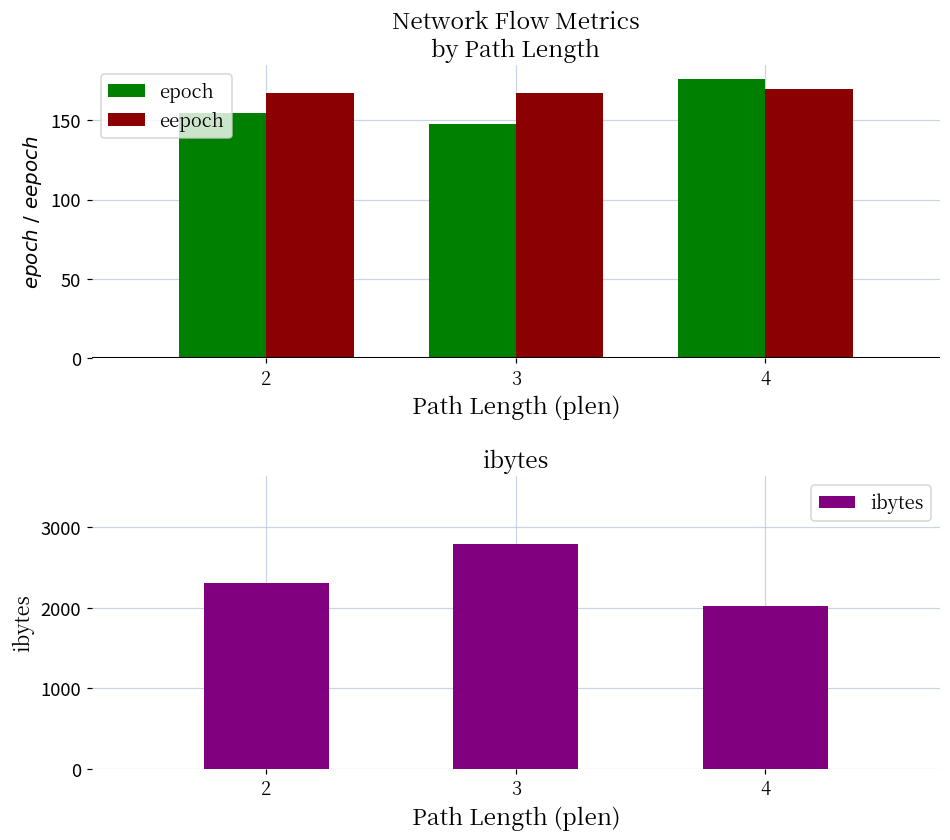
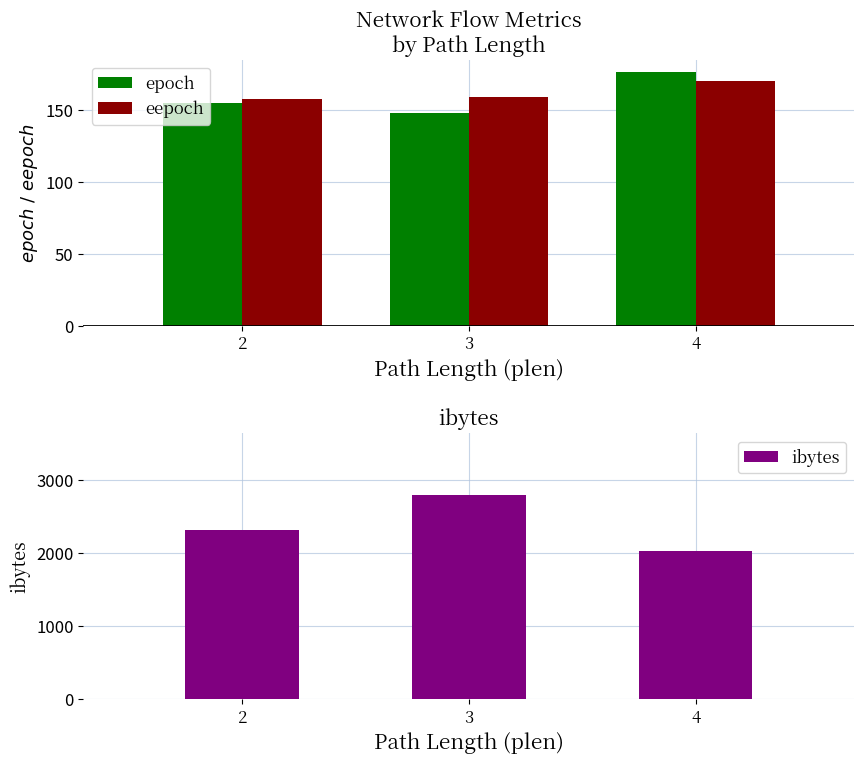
Network Flow Metrics by Path Length, eepoch, 2: 168 -> 158
Network Flow Metrics by Path Length, eepoch, 3: 167 -> 159
